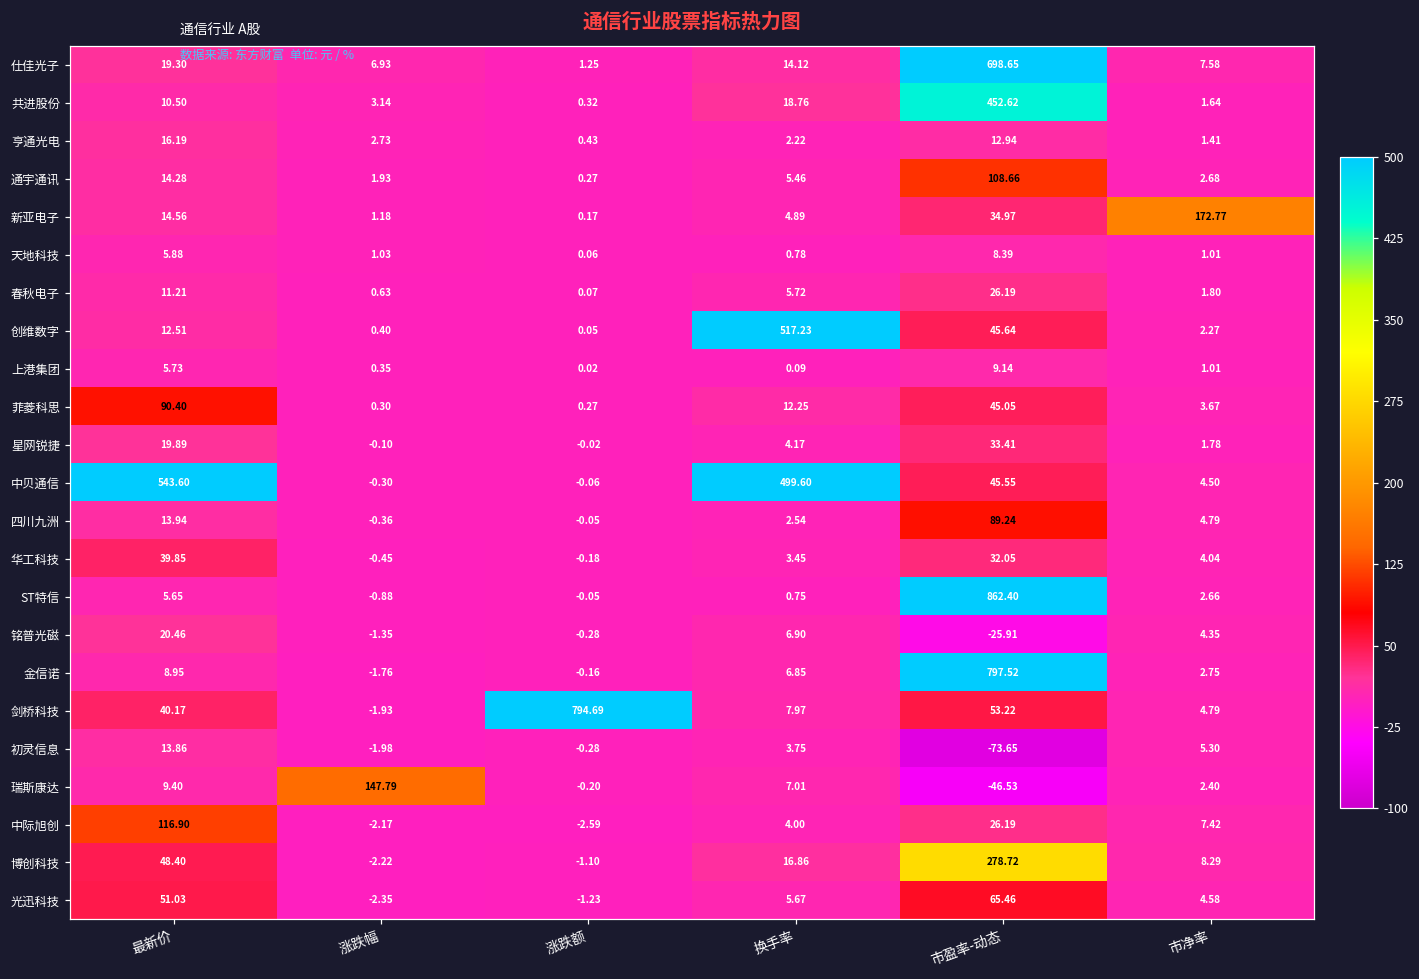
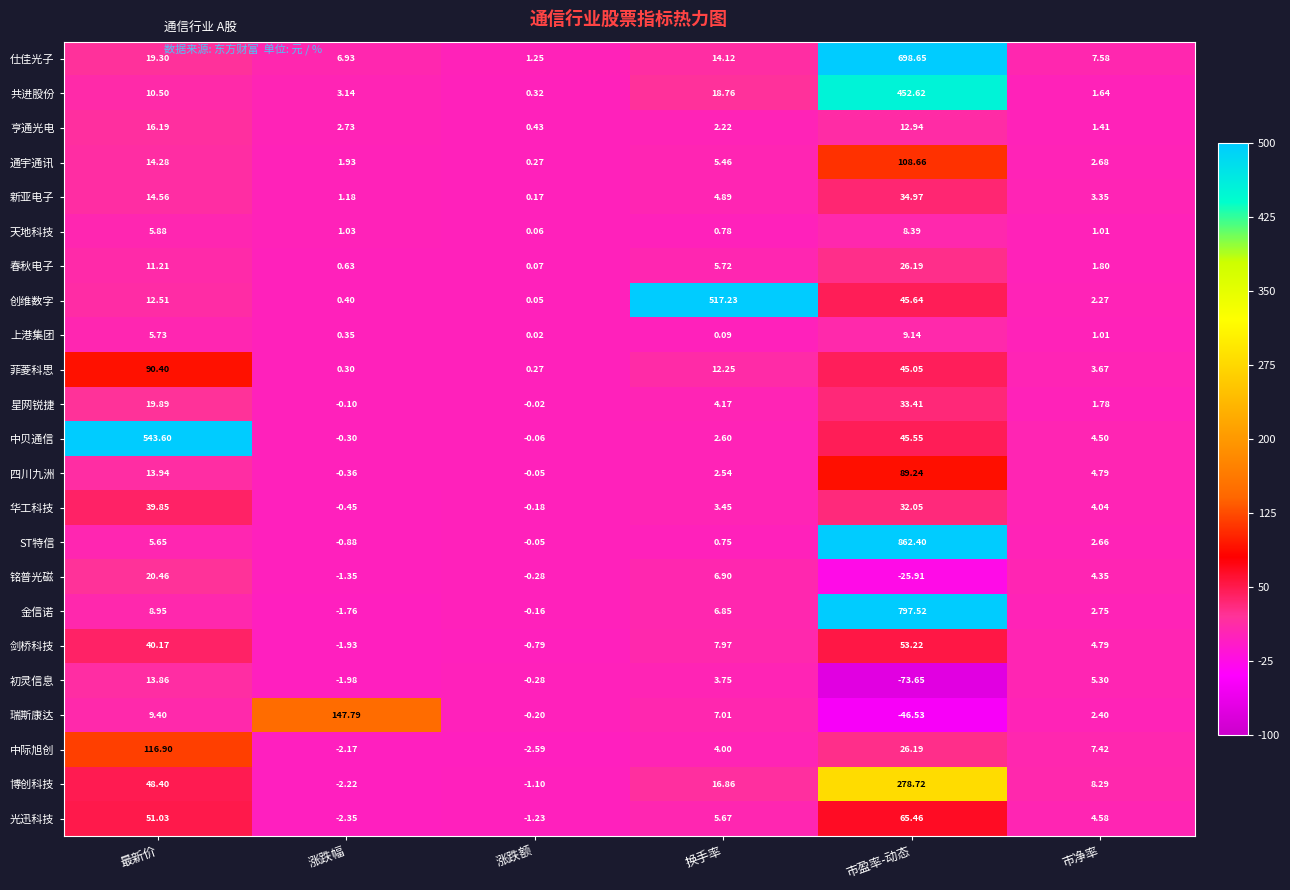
新亚电子, 市净率: 172.77 -> 3.35
中贝通信, 换手率: 499.60 -> 2.60
剑桥科技, 涨跌额: 794.69 -> -0.79
